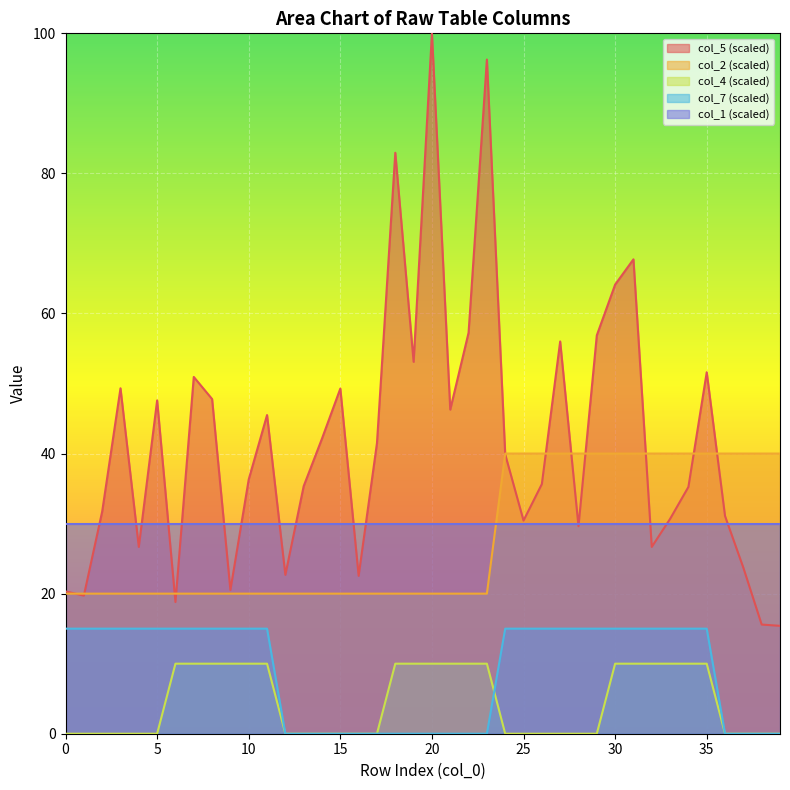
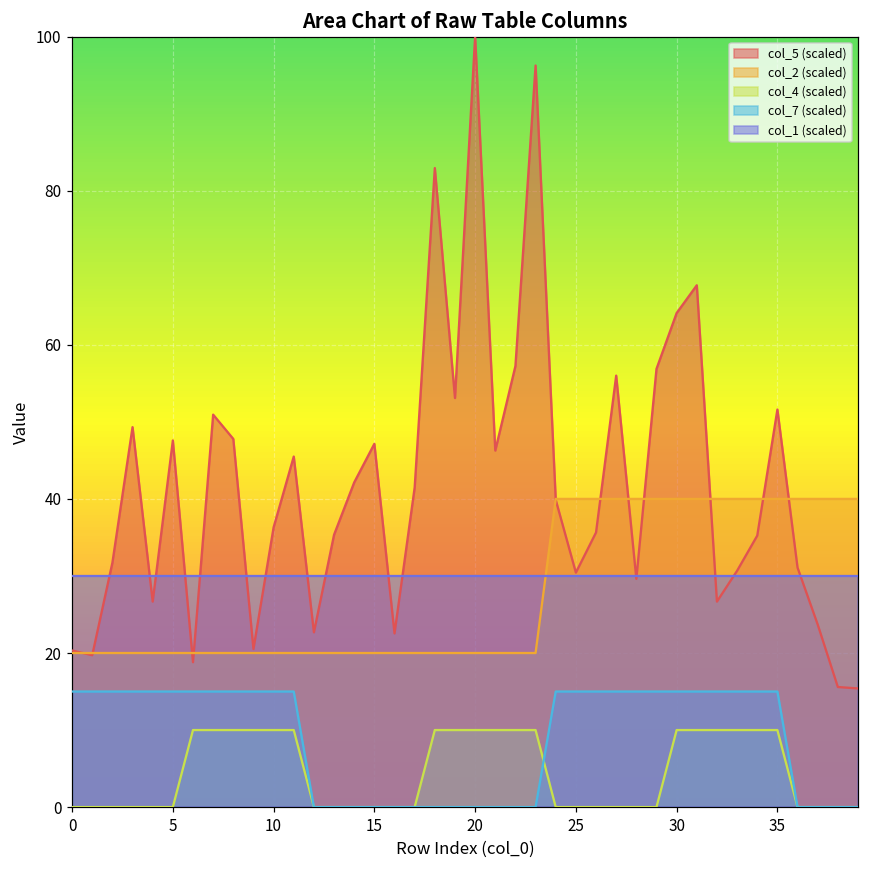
col_5 (scaled), 15: 49 -> 47
